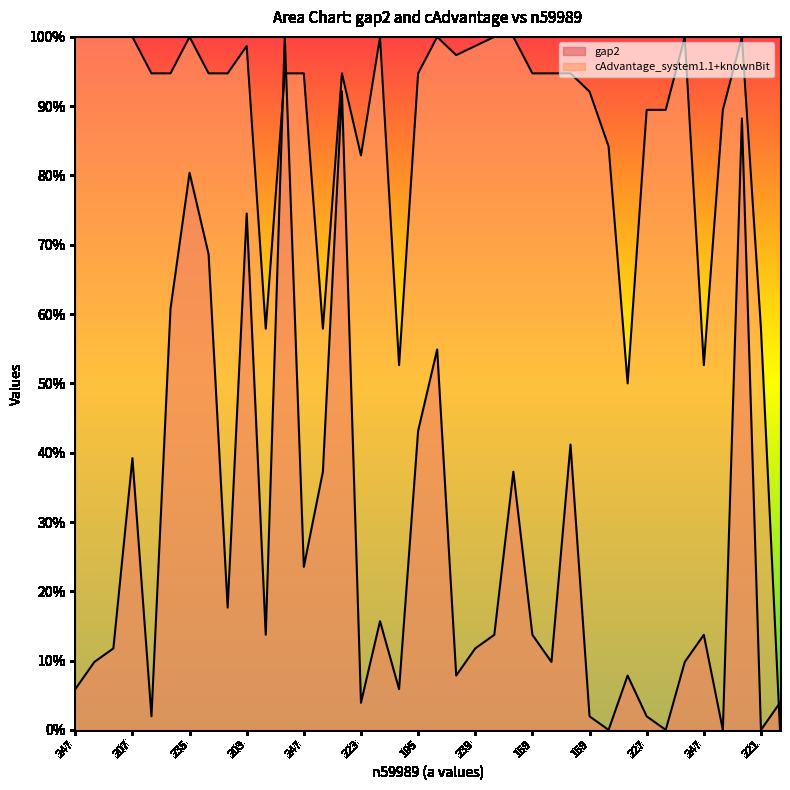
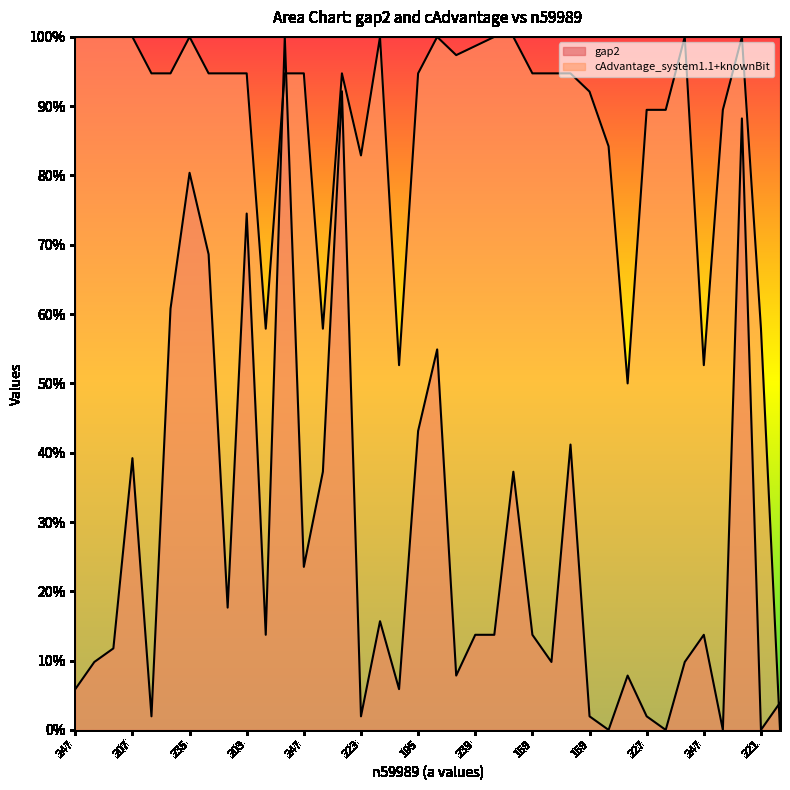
cAdvantage_system1.1+knownBit, 203: 99% -> 95%
gap2, 223: 4% -> 2%
gap2, 239: 12% -> 14%
